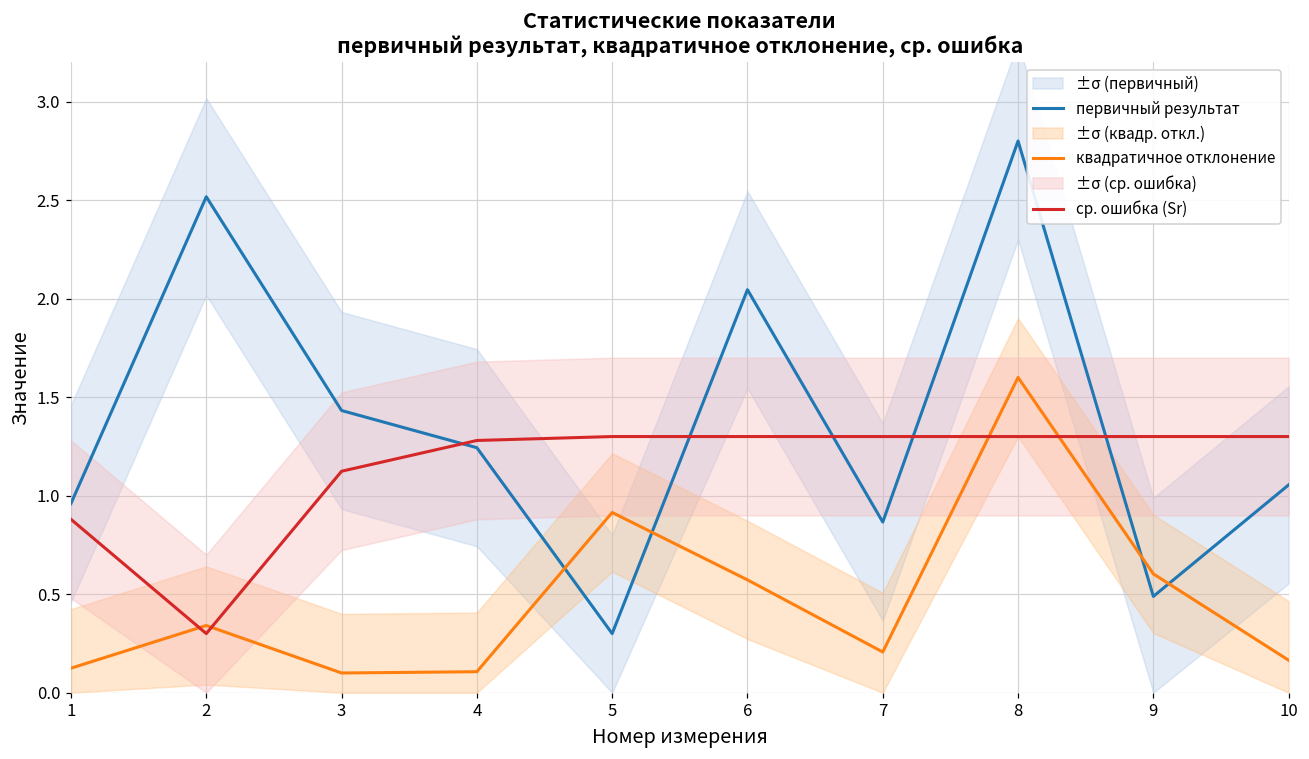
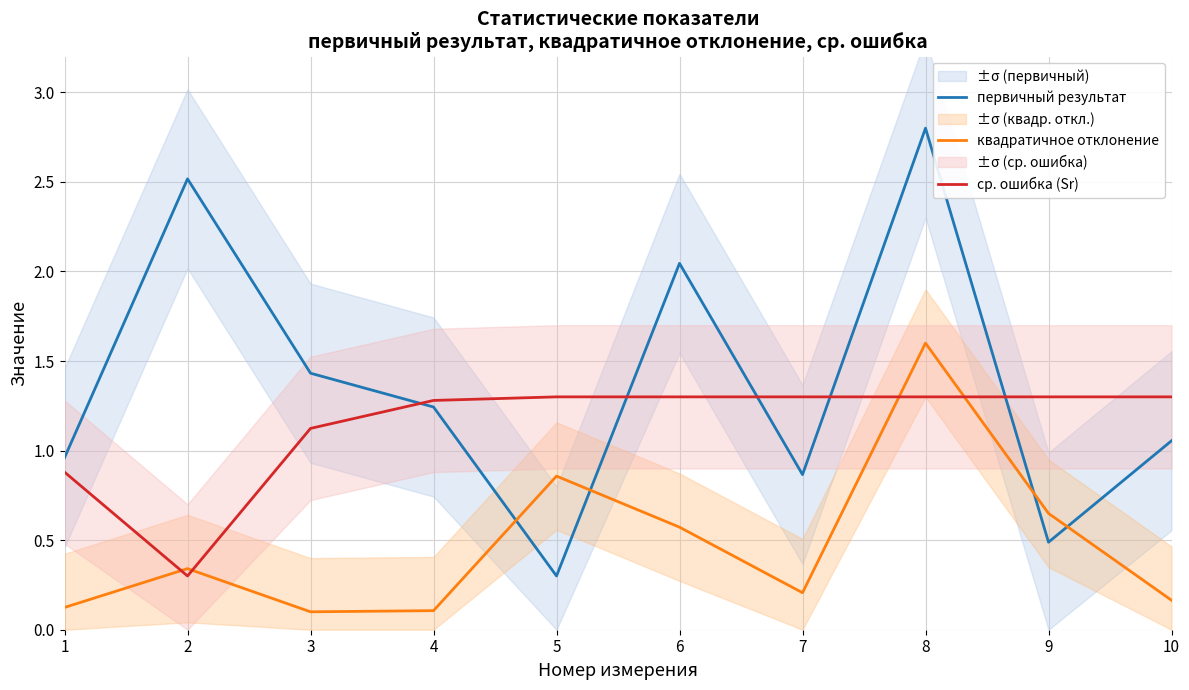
квадратичное отклонение, 5: 0.91 -> 0.86
квадратичное отклонение, 9: 0.60 -> 0.65
